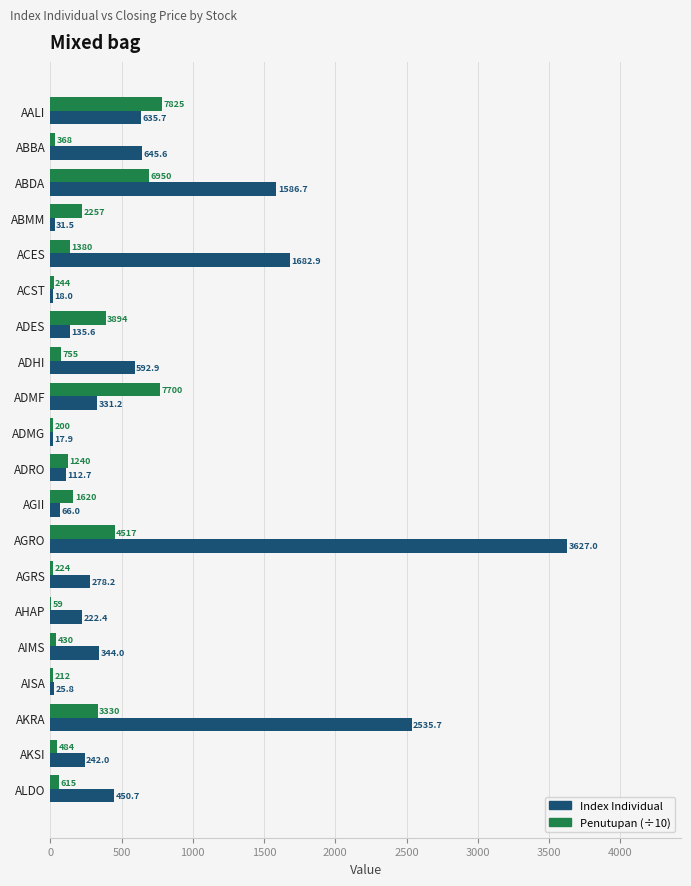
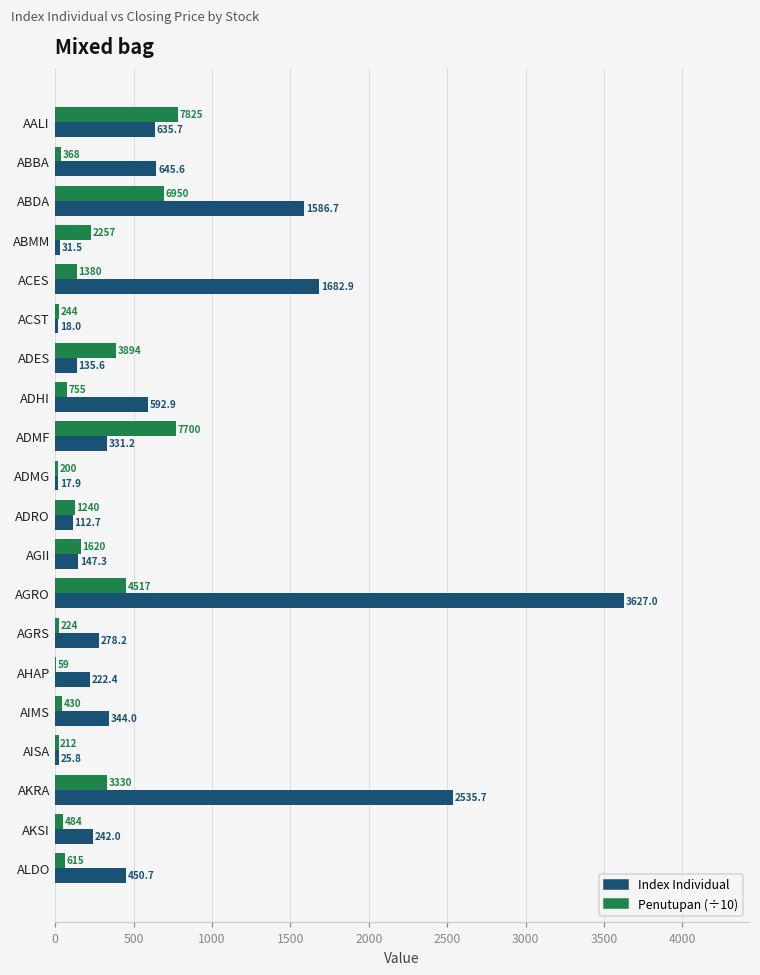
Index Individual, AGII: 66.0 -> 147.3
